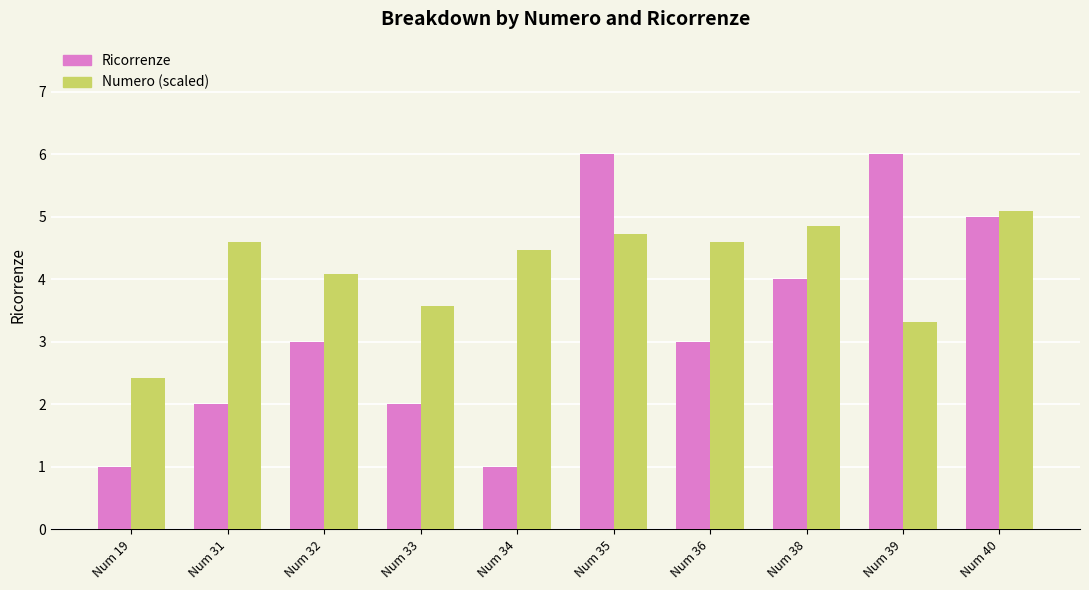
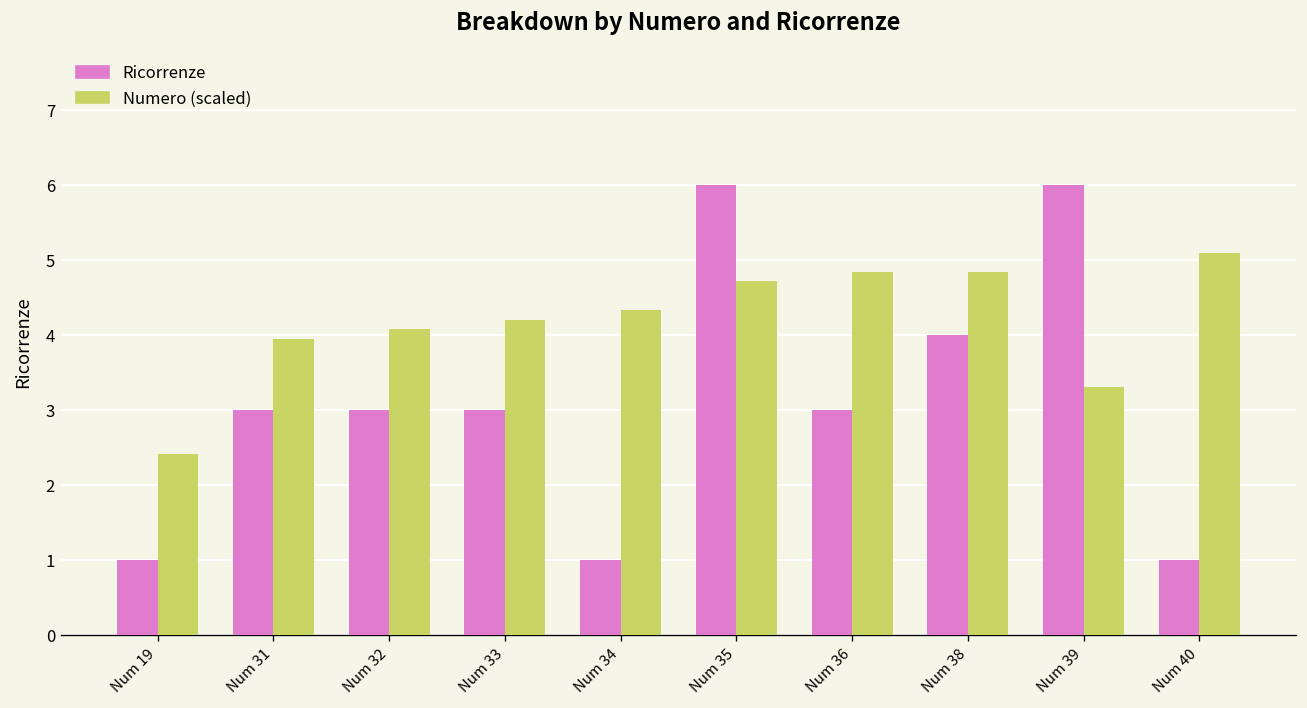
Ricorrenze, Num 31: 2 -> 3
Numero (scaled), Num 31: 4.6 -> 4.0
Ricorrenze, Num 33: 2 -> 3
Numero (scaled), Num 33: 3.6 -> 4.2
Numero (scaled), Num 34: 4.5 -> 4.3
Numero (scaled), Num 36: 4.6 -> 4.8
Ricorrenze, Num 40: 5 -> 1
